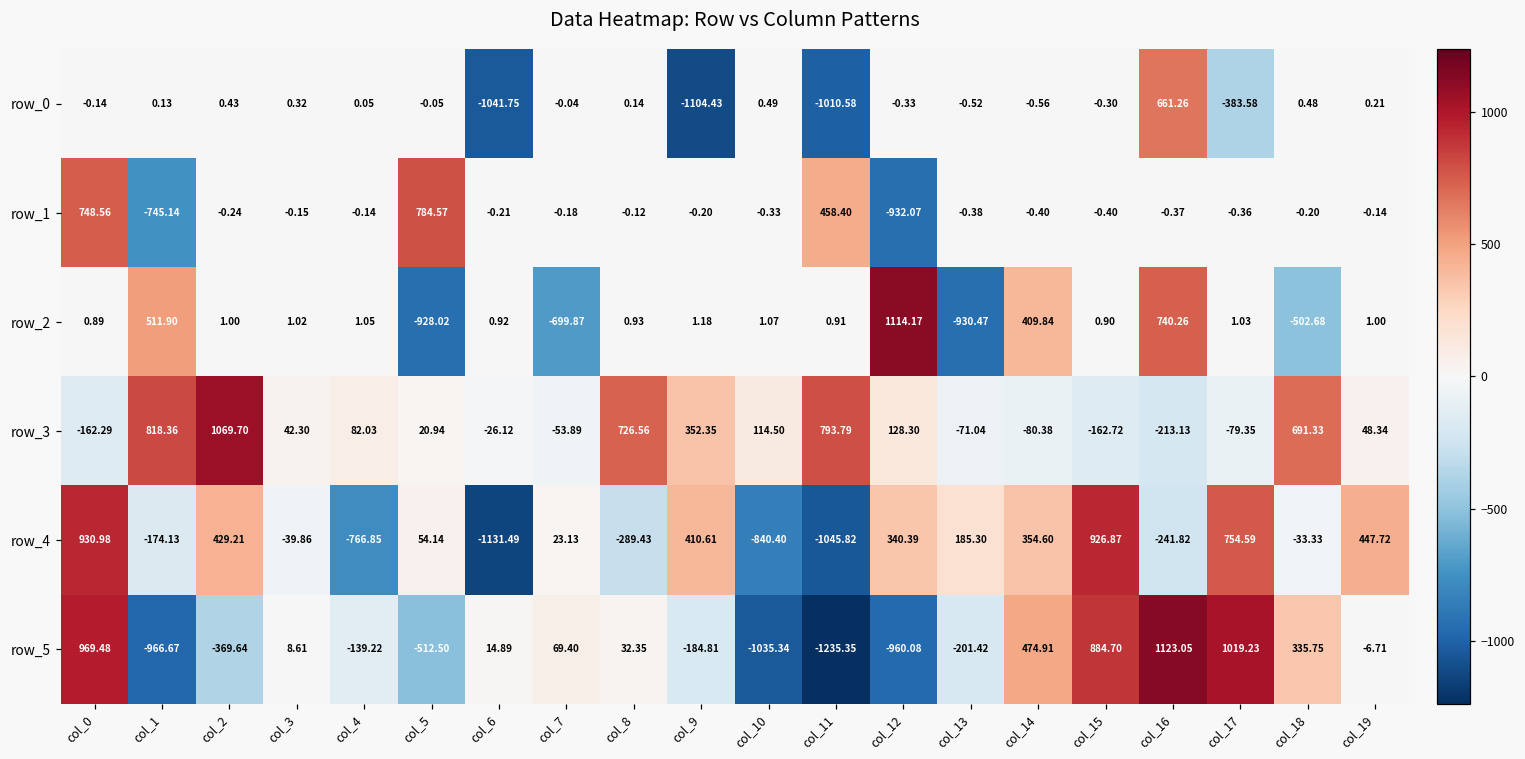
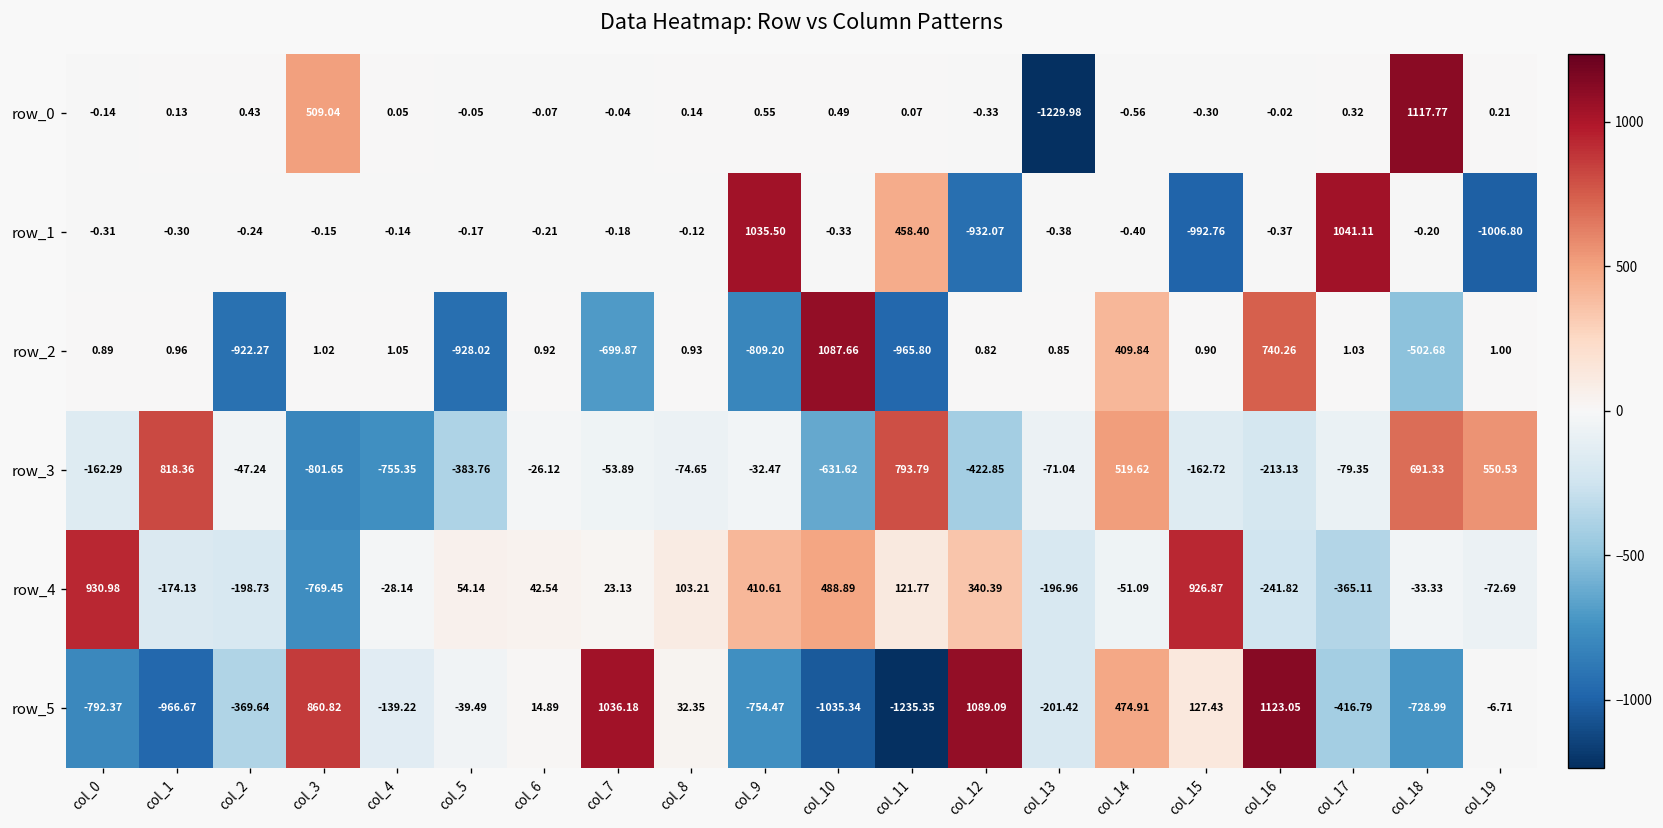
row_0, col_3: 0.32 -> 509.04
row_0, col_6: -1041.75 -> -0.07
row_0, col_9: -1104.43 -> 0.55
row_0, col_11: -1010.58 -> 0.07
row_0, col_13: -0.52 -> -1229.98
row_0, col_16: 661.26 -> -0.02
row_0, col_17: -383.58 -> 0.32
row_0, col_18: 0.48 -> 1117.77
row_1, col_0: 748.56 -> -0.31
row_1, col_1: -745.14 -> -0.30
row_1, col_5: 784.57 -> -0.17
row_1, col_9: -0.20 -> 1035.50
row_1, col_15: -0.40 -> -992.76
row_1, col_17: -0.36 -> 1041.11
row_1, col_19: -0.14 -> -1006.80
row_2, col_1: 511.90 -> 0.96
row_2, col_2: 1.00 -> -922.27
row_2, col_9: 1.18 -> -809.20
row_2, col_10: 1.07 -> 1087.66
row_2, col_11: 0.91 -> -965.80
row_2, col_12: 1114.17 -> 0.82
row_2, col_13: -930.47 -> 0.85
row_3, col_2: 1069.70 -> -47.24
row_3, col_3: 42.30 -> -801.65
row_3, col_4: 82.03 -> -755.35
row_3, col_5: 20.94 -> -383.76
row_3, col_8: 726.56 -> -74.65
row_3, col_9: 352.35 -> -32.47
row_3, col_10: 114.50 -> -631.62
row_3, col_12: 128.30 -> -422.85
row_3, col_14: -80.38 -> 519.62
row_3, col_19: 48.34 -> 550.53
row_4, col_2: 429.21 -> -198.73
row_4, col_3: -39.86 -> -769.45
row_4, col_4: -766.85 -> -28.14
row_4, col_6: -1131.49 -> 42.54
row_4, col_8: -289.43 -> 103.21
row_4, col_10: -840.40 -> 488.89
row_4, col_11: -1045.82 -> 121.77
row_4, col_13: 185.30 -> -196.96
row_4, col_14: 354.60 -> -51.09
row_4, col_17: 754.59 -> -365.11
row_4, col_19: 447.72 -> -72.69
row_5, col_0: 969.48 -> -792.37
row_5, col_3: 8.61 -> 860.82
row_5, col_5: -512.50 -> -39.49
row_5, col_7: 69.40 -> 1036.18
row_5, col_9: -184.81 -> -754.47
row_5, col_12: -960.08 -> 1089.09
row_5, col_15: 884.70 -> 127.43
row_5, col_17: 1019.23 -> -416.79
row_5, col_18: 335.75 -> -728.99
